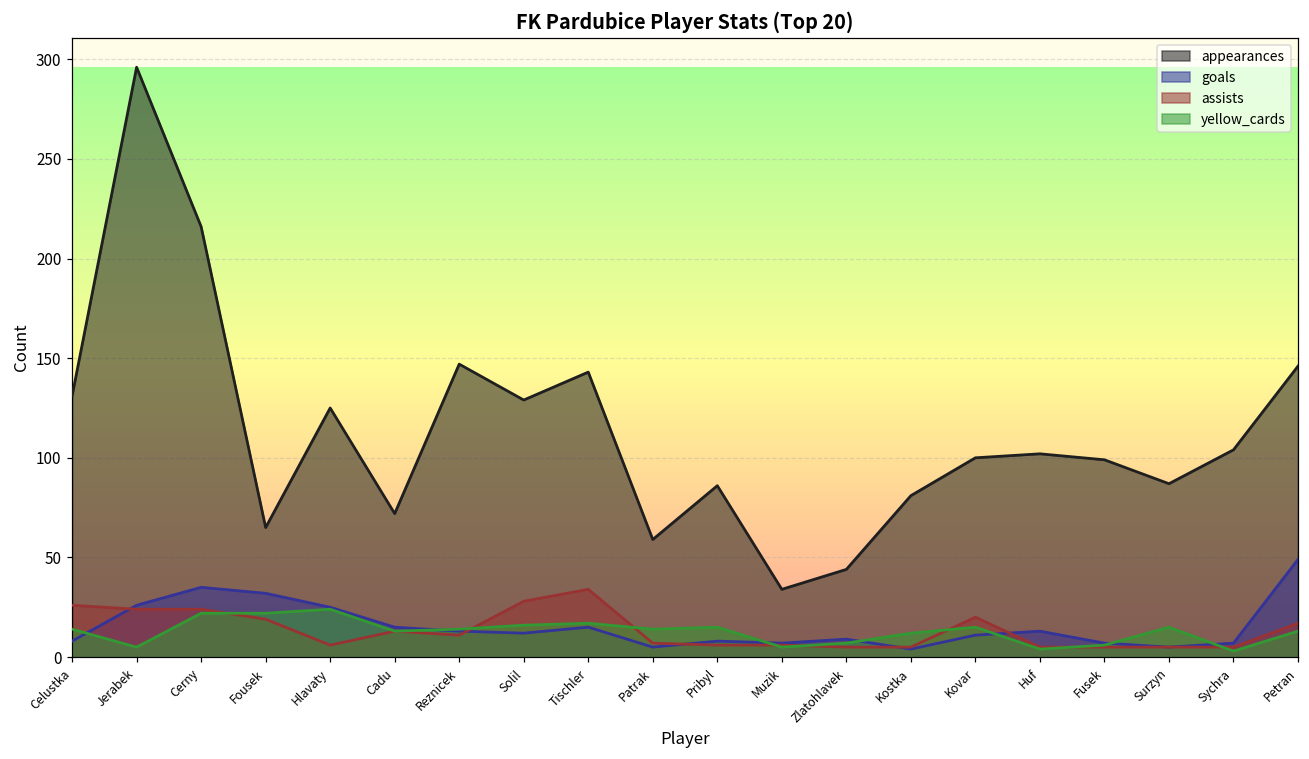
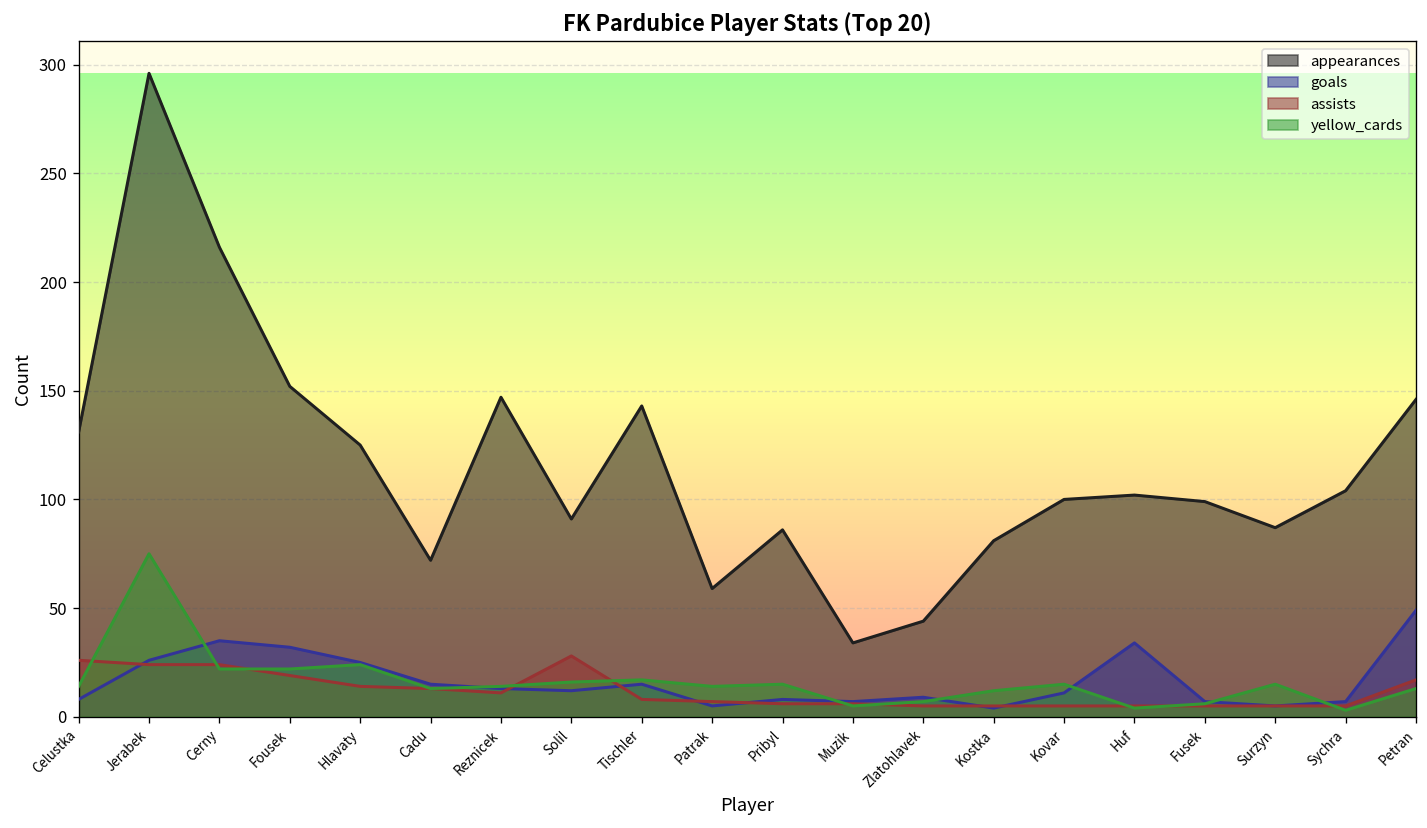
yellow_cards, Jerabek: 5 -> 75
appearances, Fousek: 65 -> 152
assists, Hlavaty: 6 -> 14
appearances, Solil: 129 -> 91
assists, Tischler: 34 -> 8
assists, Kovar: 20 -> 5
goals, Huf: 13 -> 34
